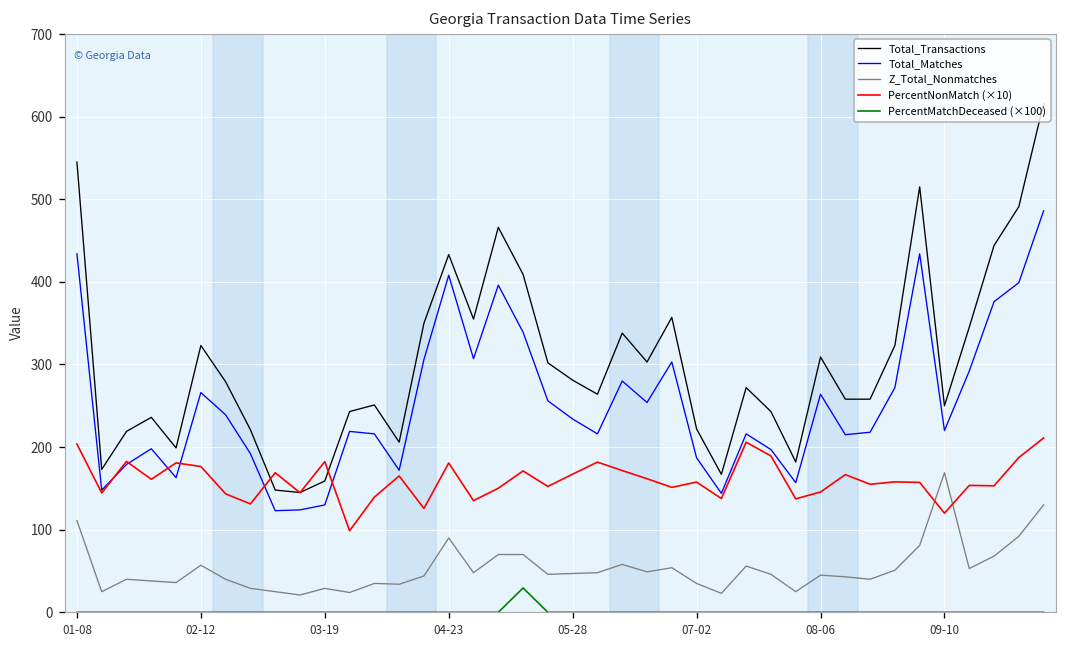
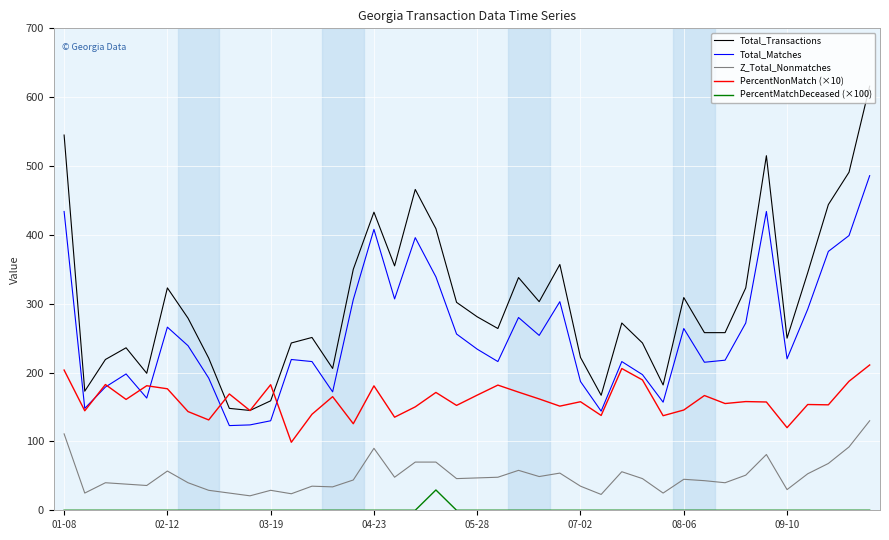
Z_Total_Nonmatches, 09-10: 170 -> 30
